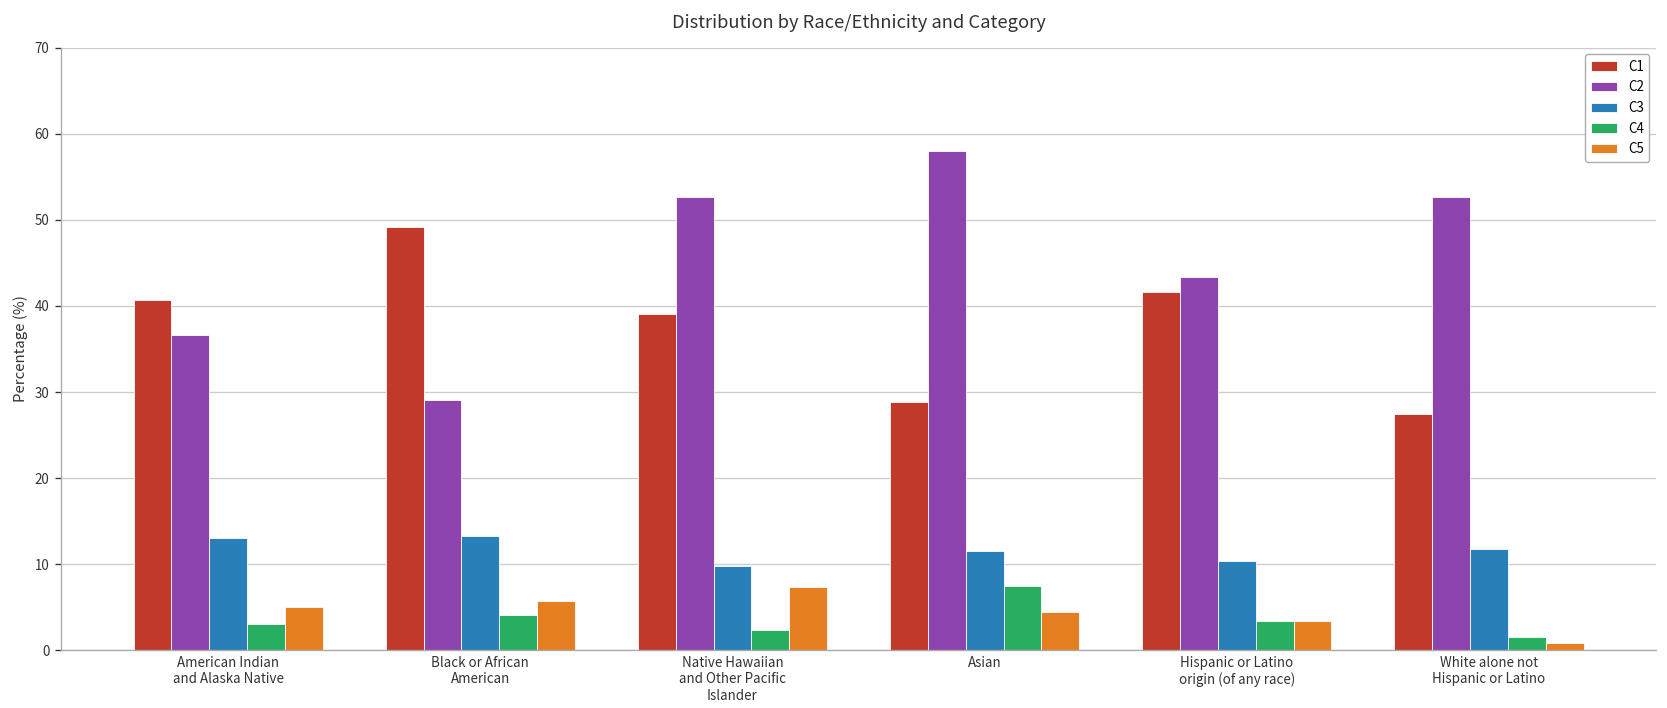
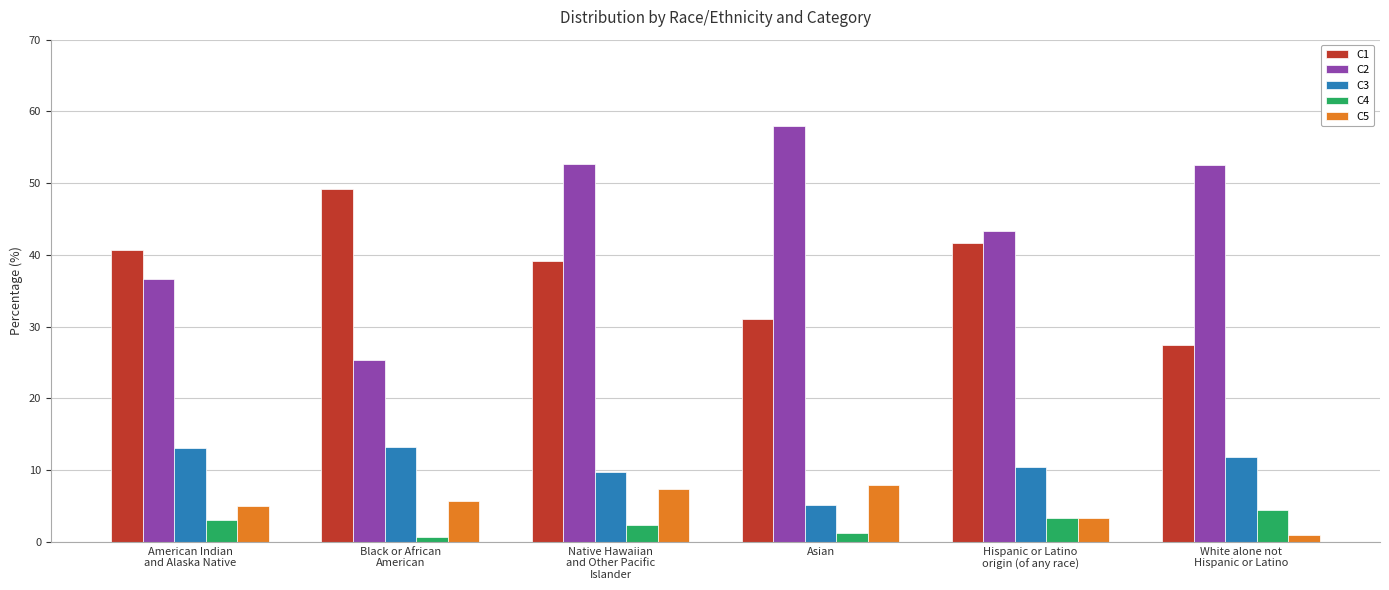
C2, Black or African American: 29 -> 25
C4, Black or African American: 4 -> 1
C1, Asian: 29 -> 31
C3, Asian: 12 -> 5
C4, Asian: 8 -> 1
C5, Asian: 5 -> 8
C4, White alone not Hispanic or Latino: 2 -> 4
